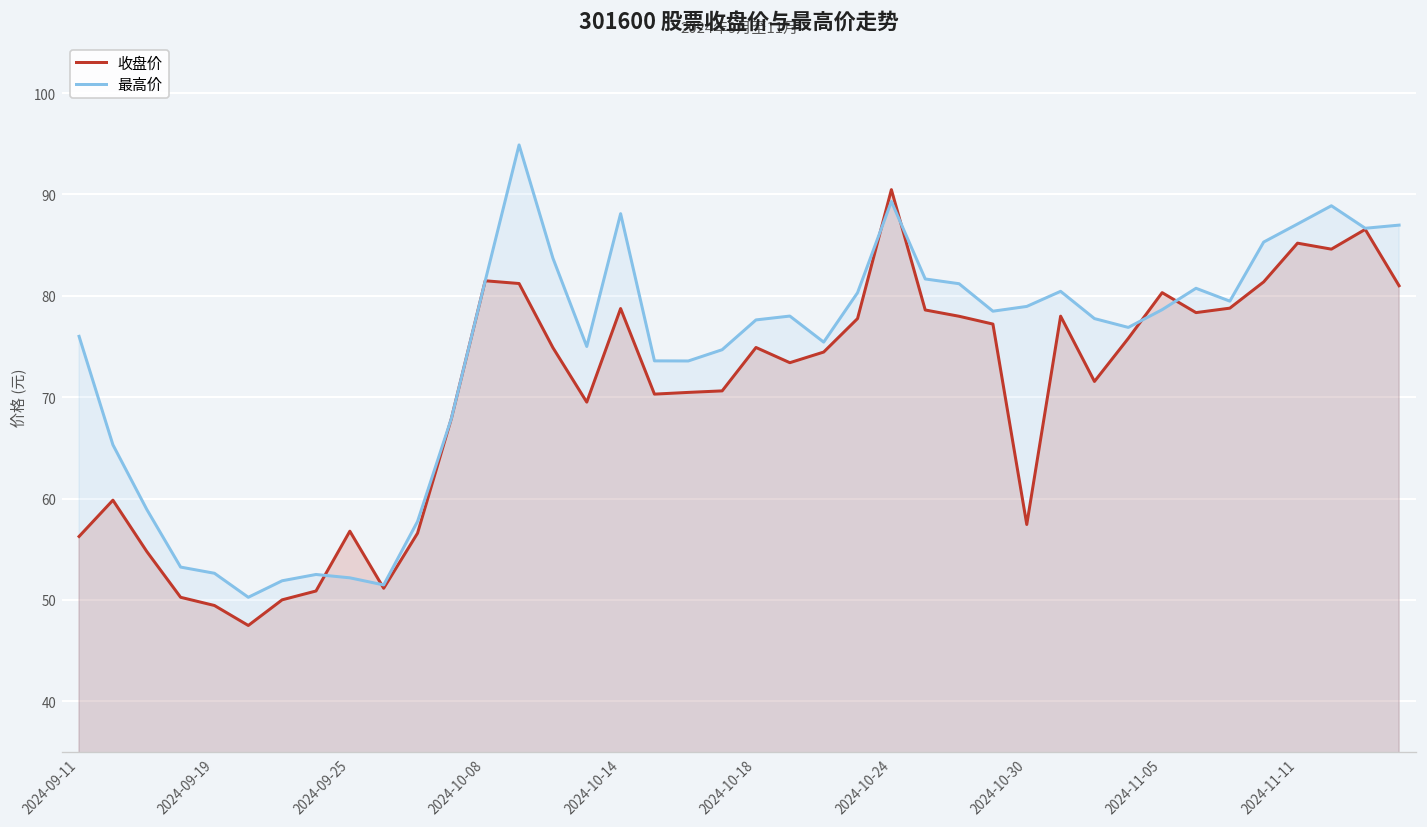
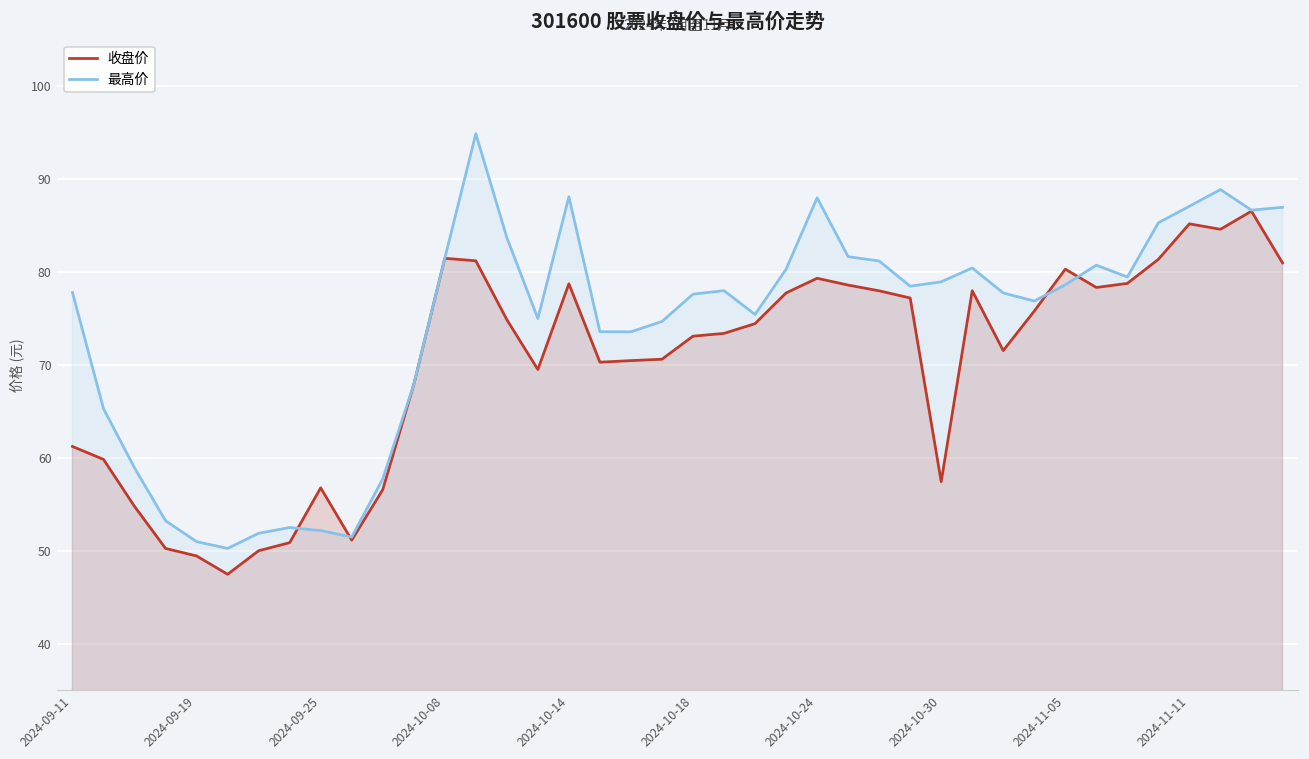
收盘价, 2024-09-11: 56 -> 61
最高价, 2024-09-11: 76 -> 78
最高价, 2024-09-19: 53 -> 51
收盘价, 2024-10-18: 75 -> 73
收盘价, 2024-10-24: 90 -> 79
最高价, 2024-10-24: 89 -> 88
